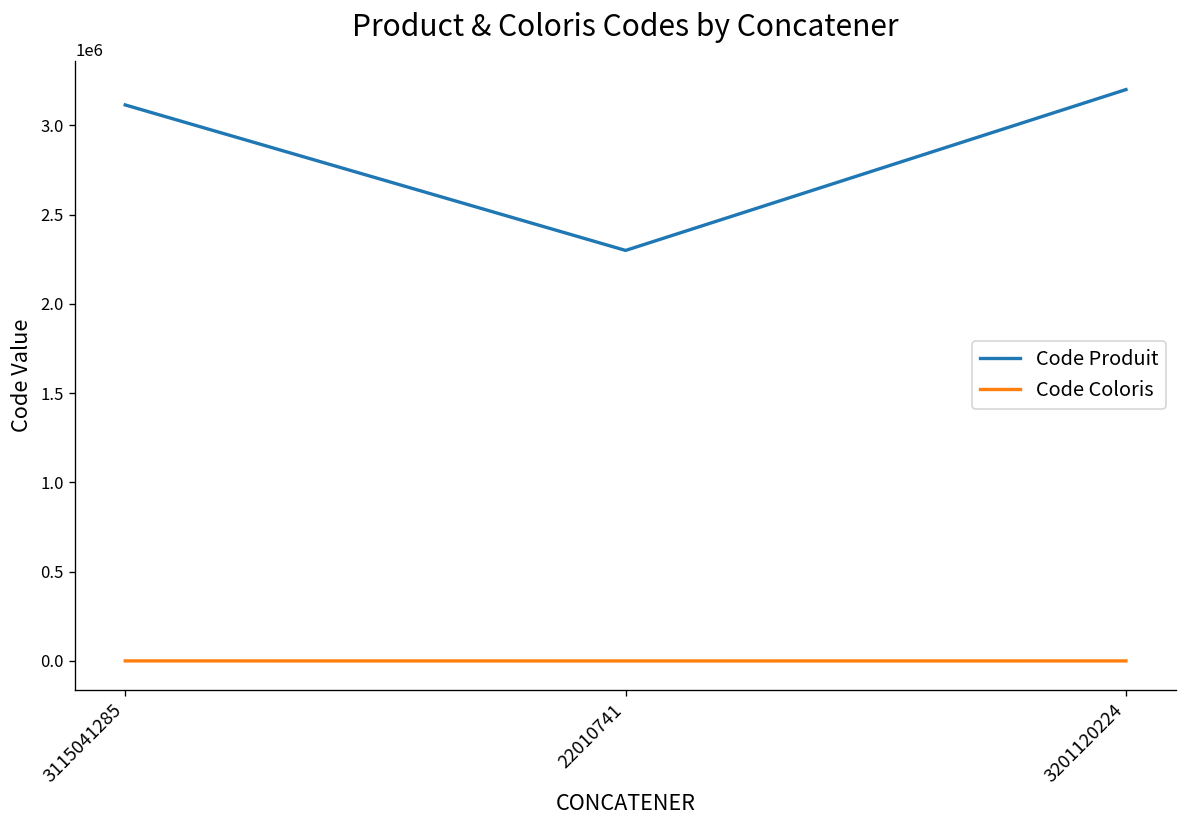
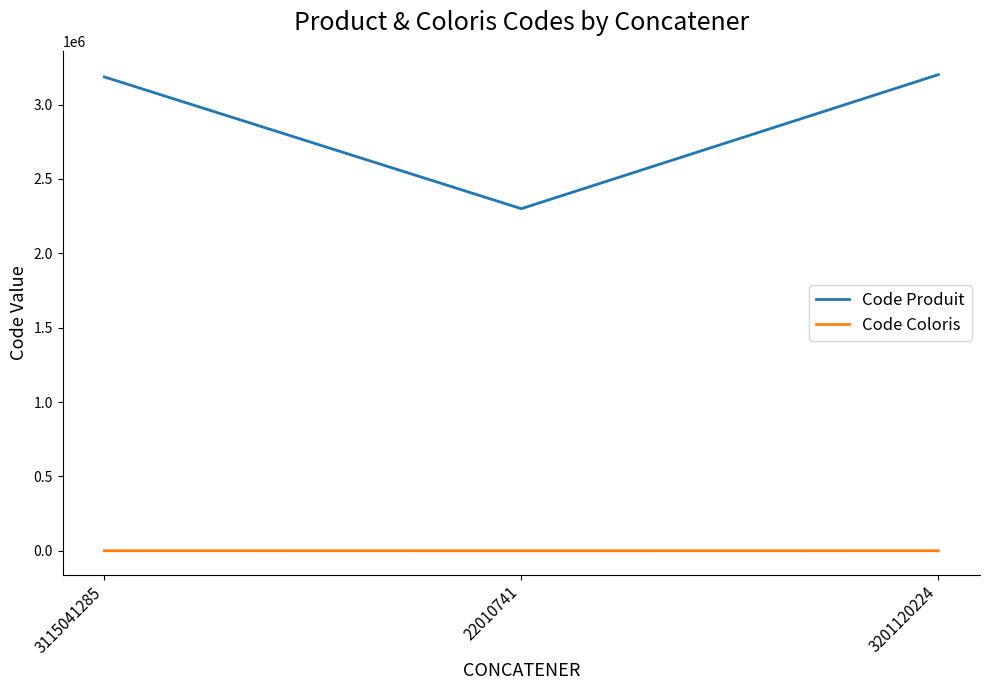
Code Produit, 3115041285: 3120000 -> 3190000
